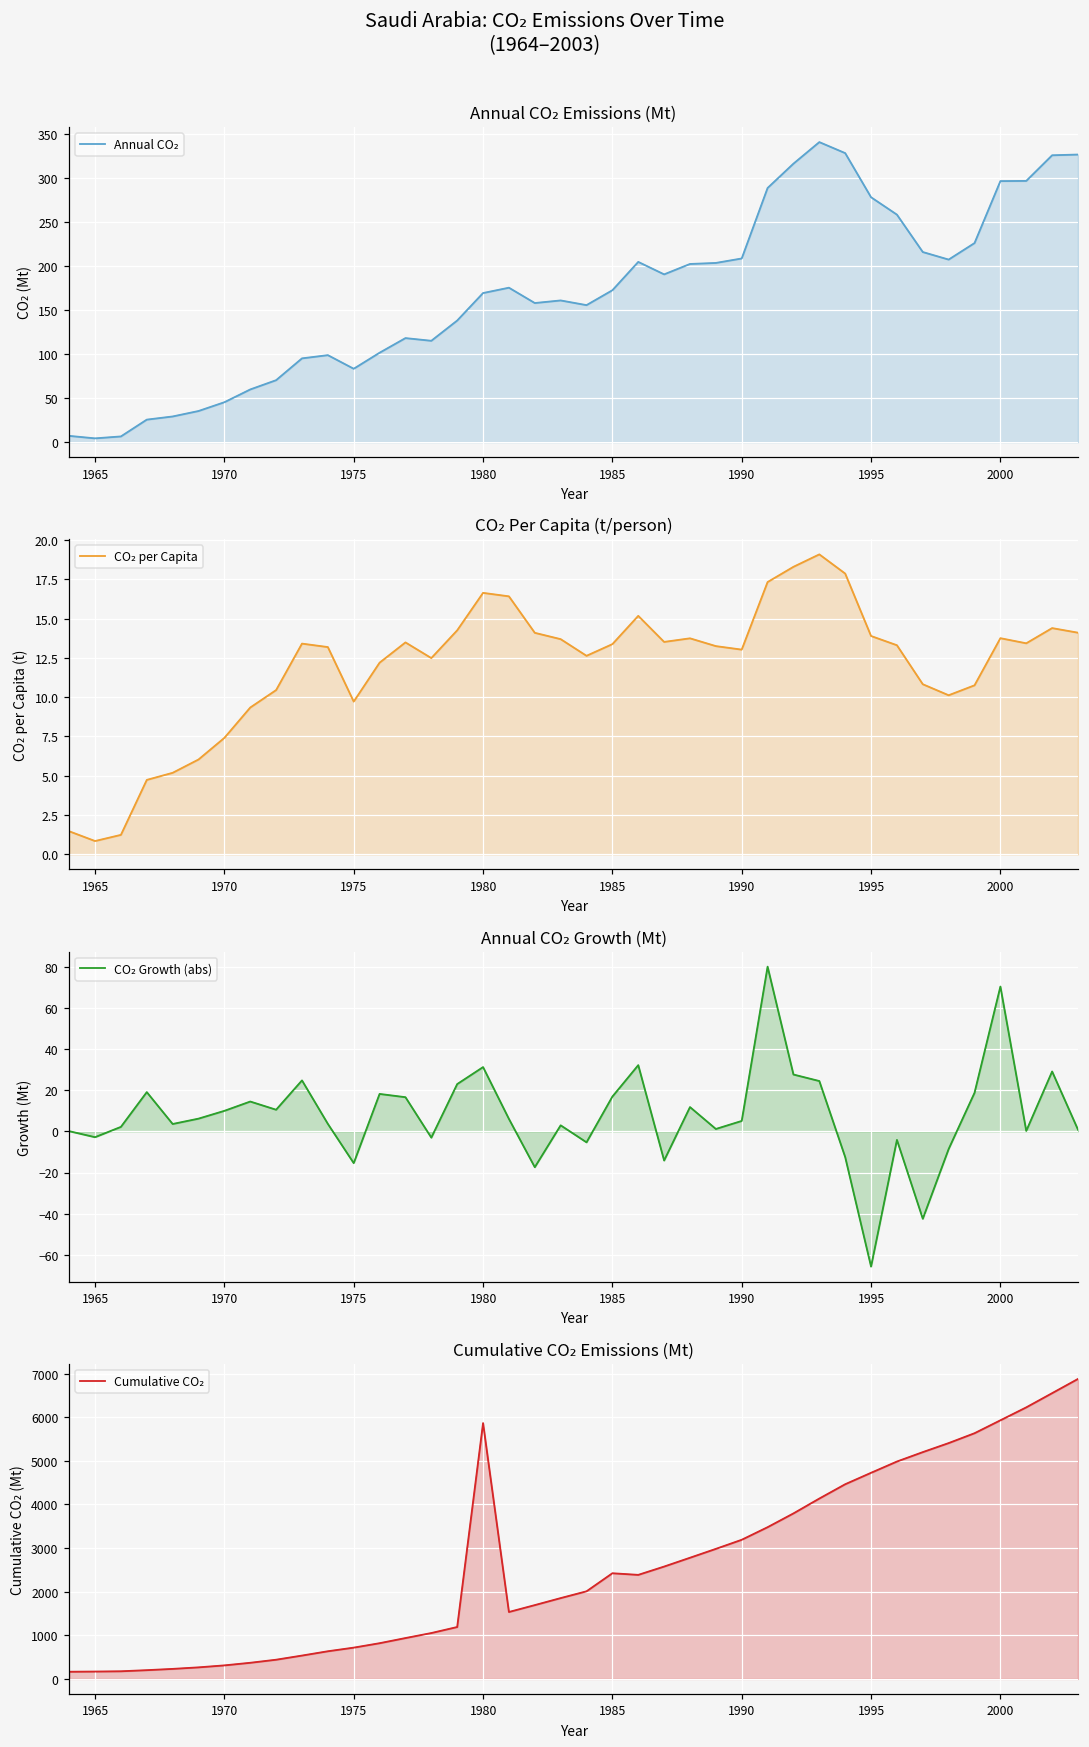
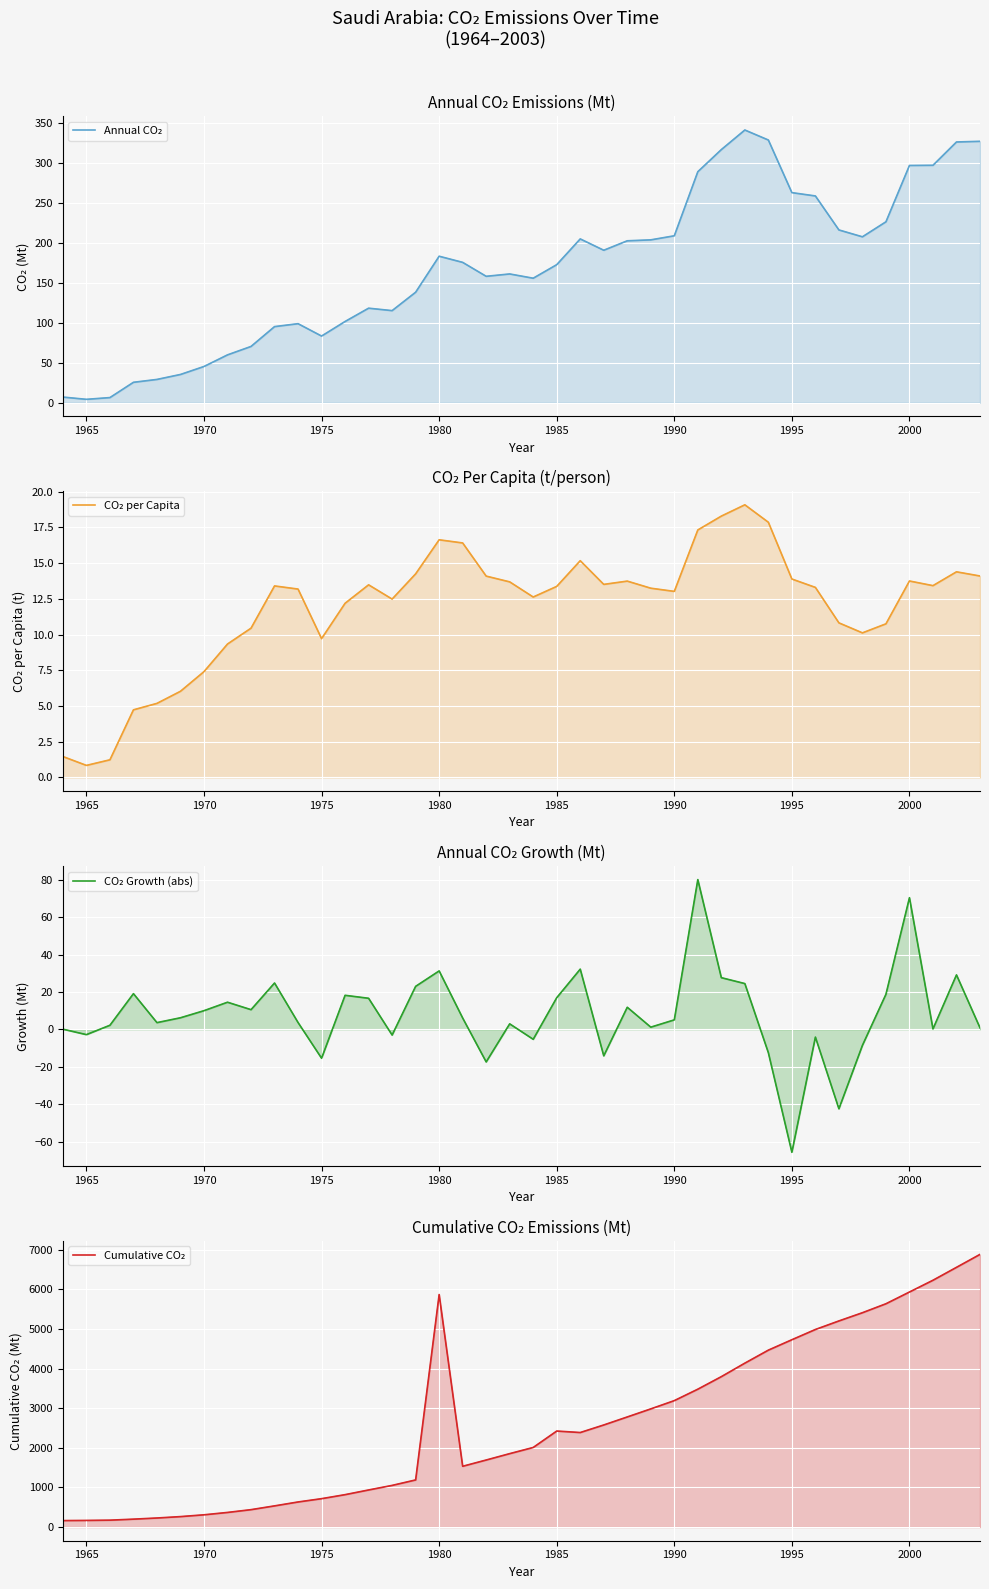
Annual CO₂ Emissions (Mt), 1980: 170 -> 180
Annual CO₂ Emissions (Mt), 1995: 280 -> 260
